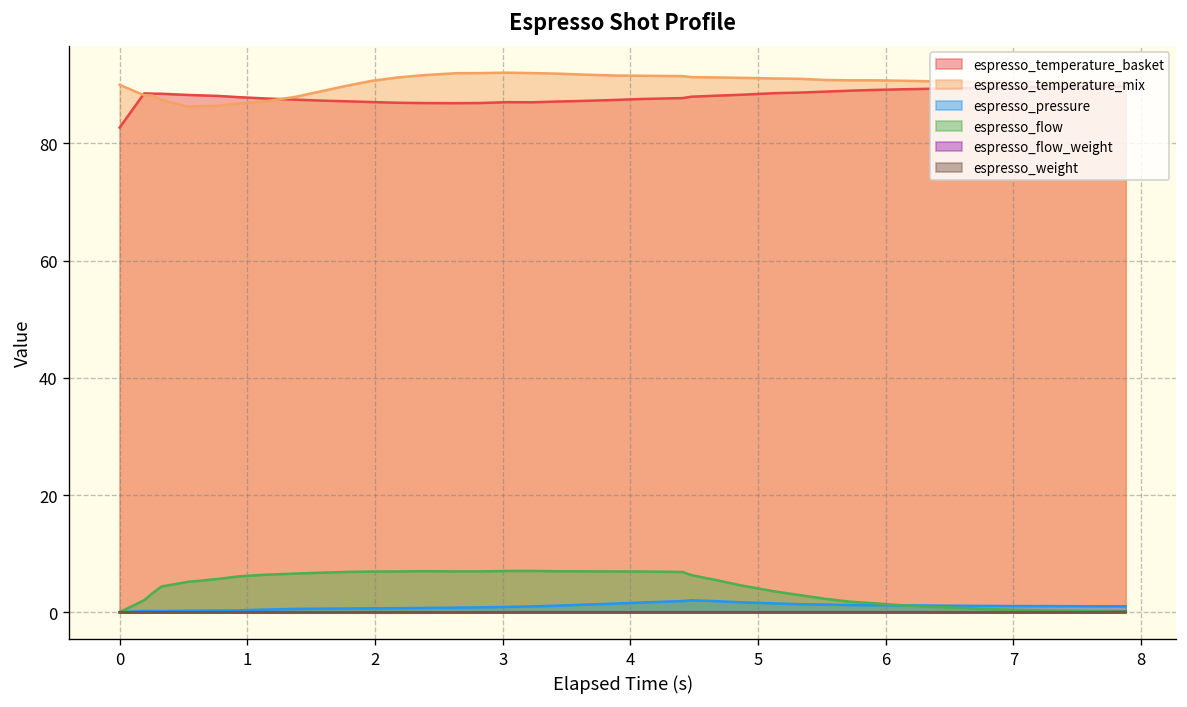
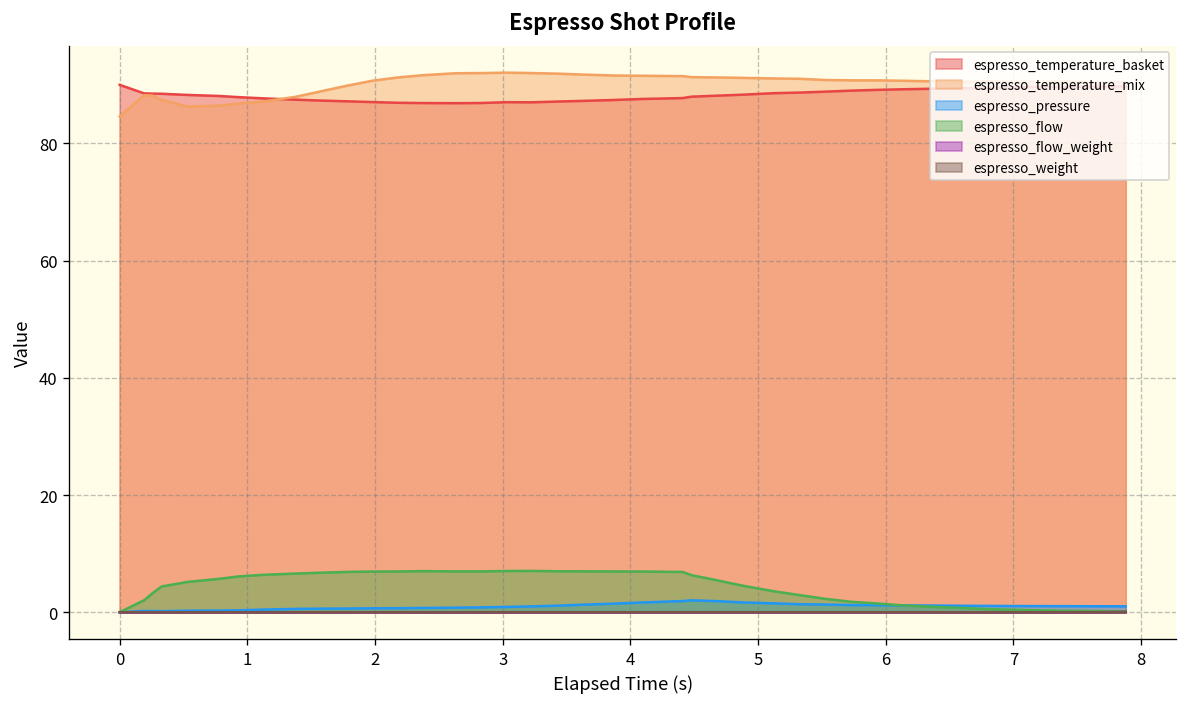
espresso_temperature_basket, 0: 83 -> 90
espresso_temperature_mix, 0: 90 -> 85
